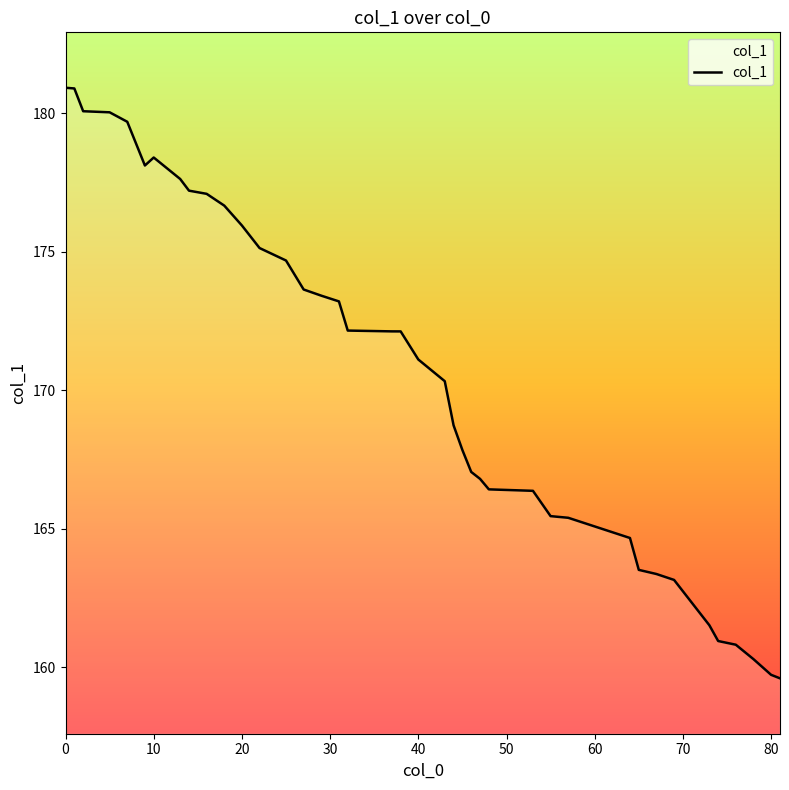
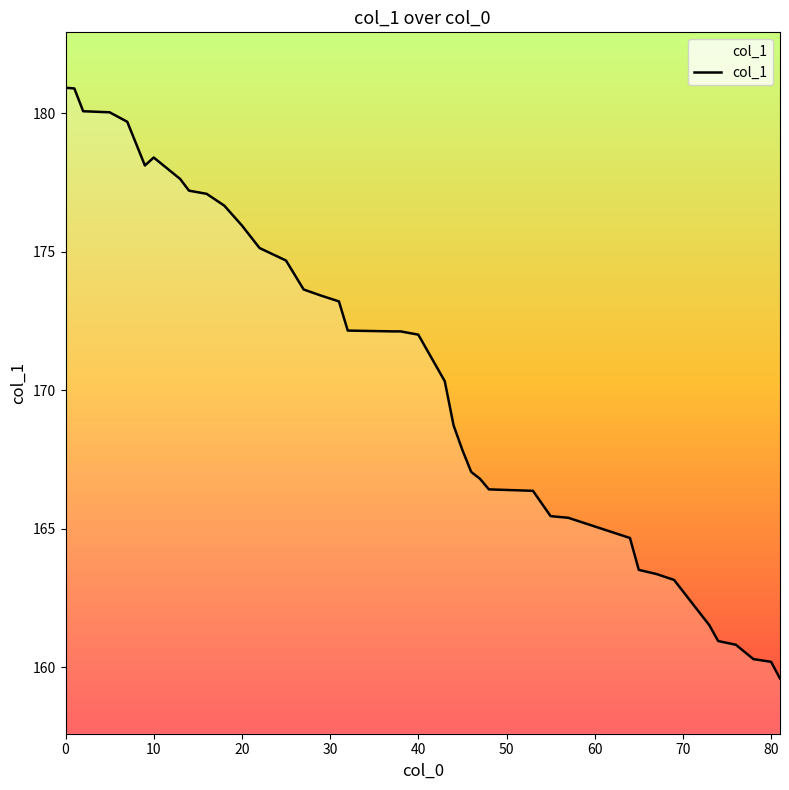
40: 171.1 -> 172.0
80: 159.7 -> 160.2
